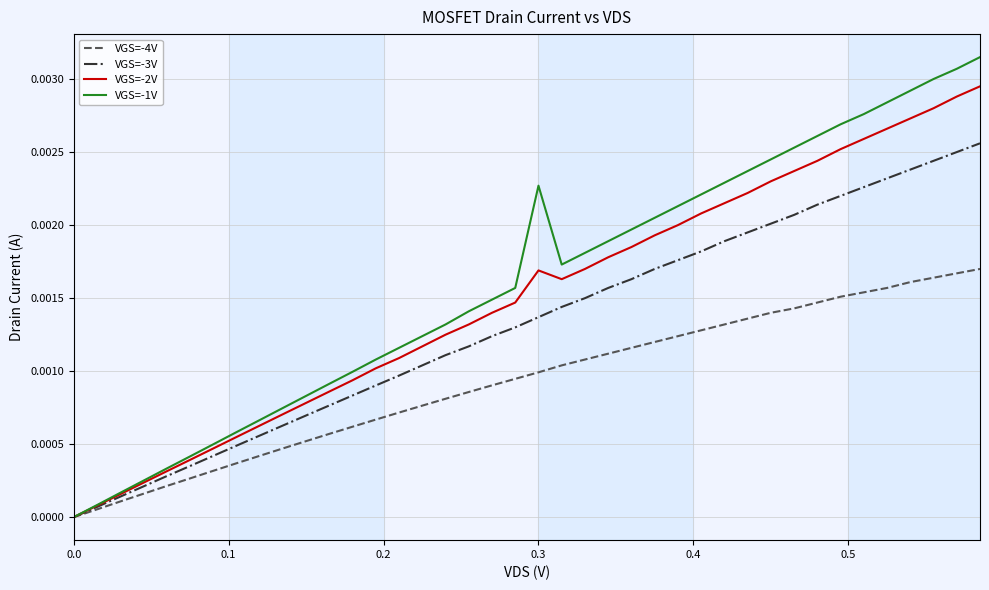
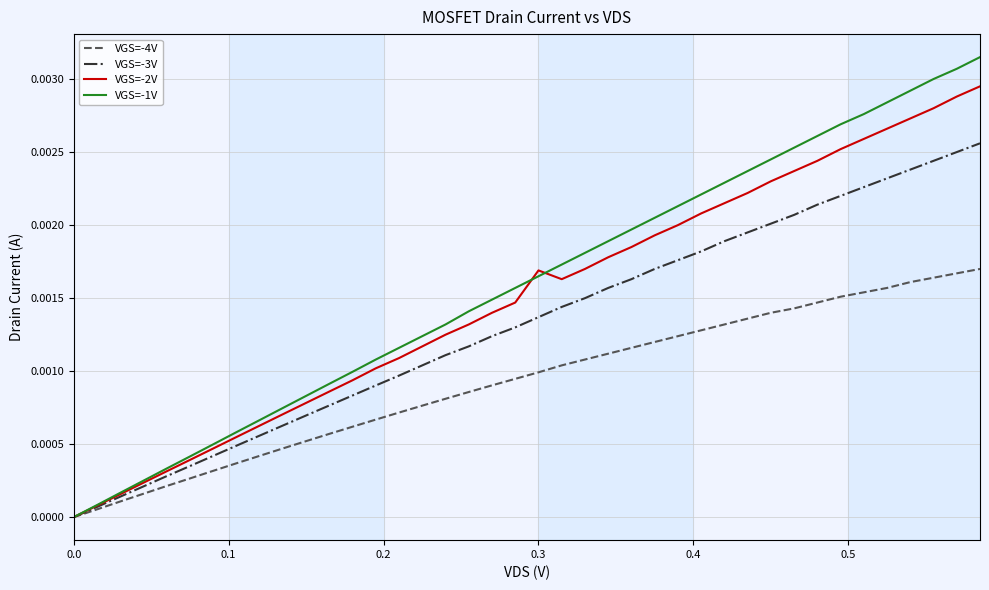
VGS=-1V, 0.3: 0.00227 -> 0.00165
